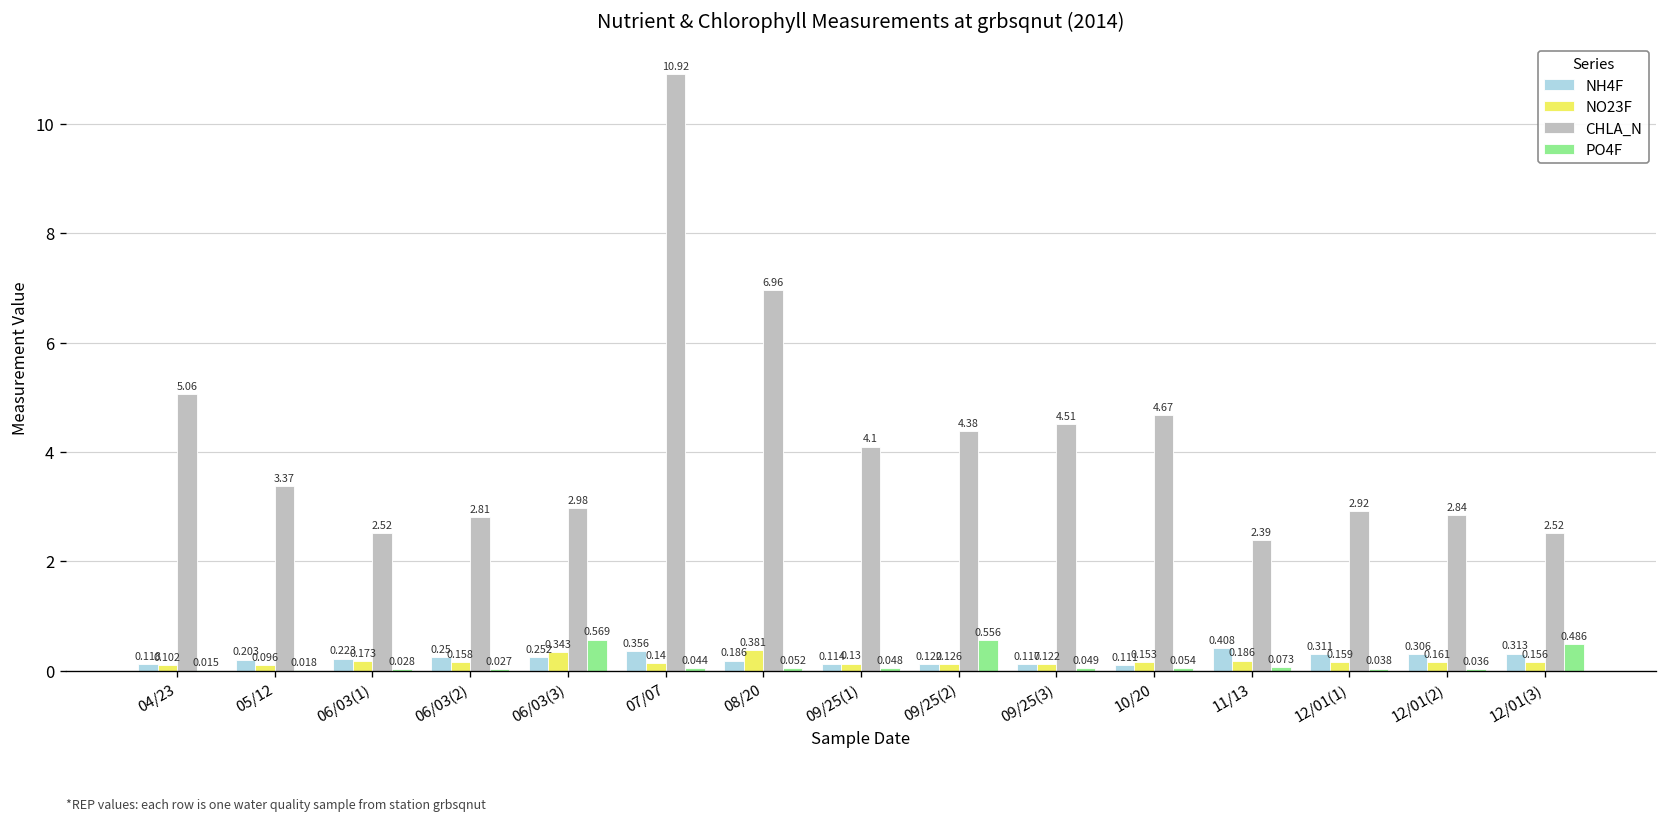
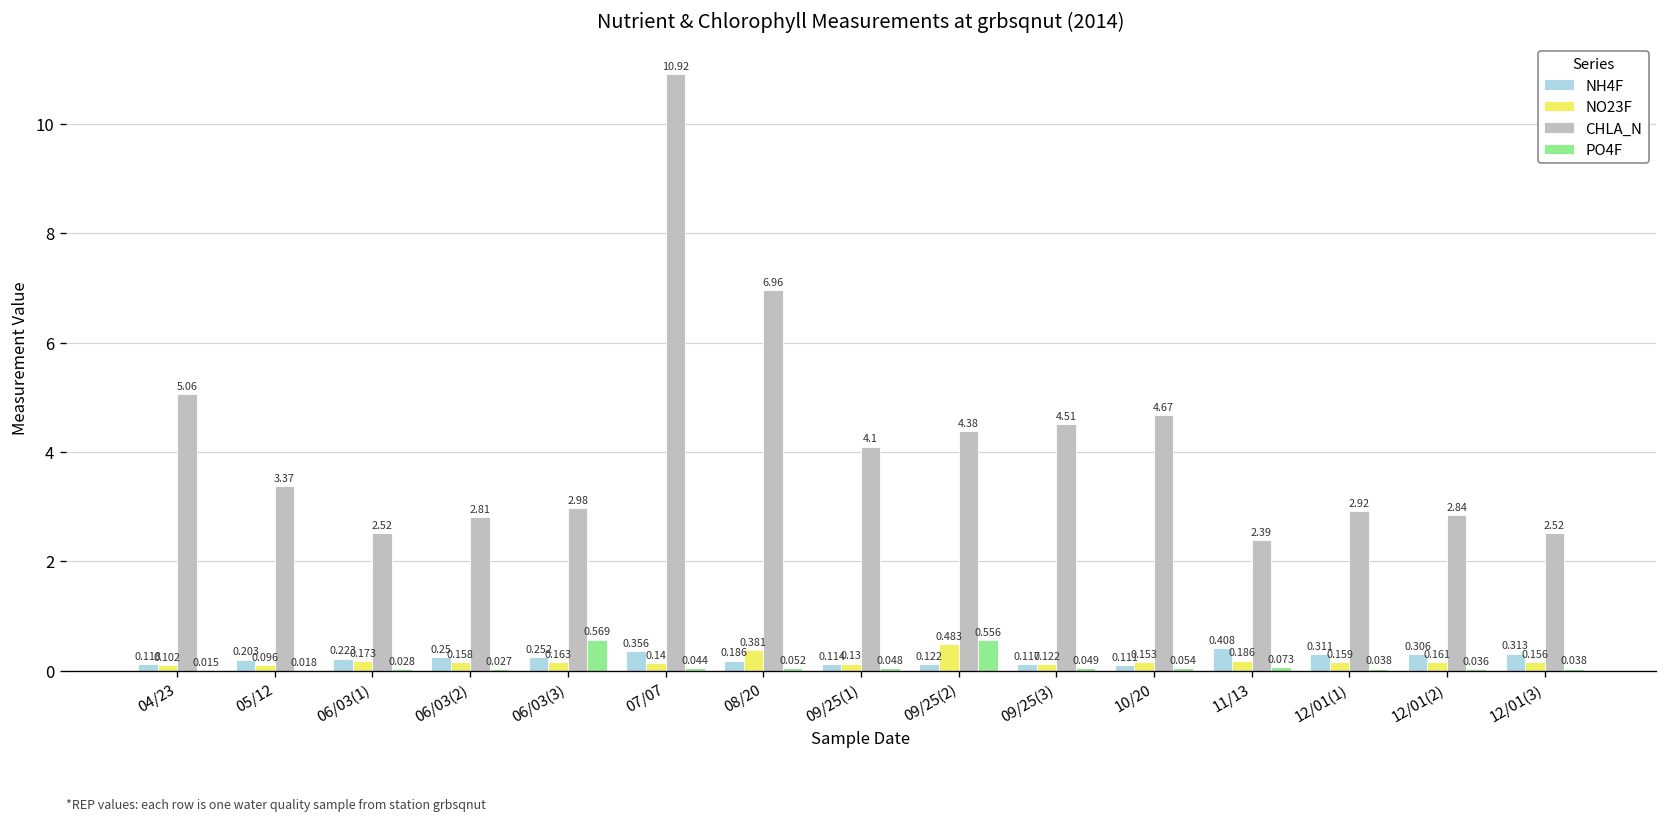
NO23F, 06/03(3): 0.343 -> 0.163
NO23F, 09/25(2): 0.126 -> 0.483
PO4F, 12/01(3): 0.486 -> 0.038
